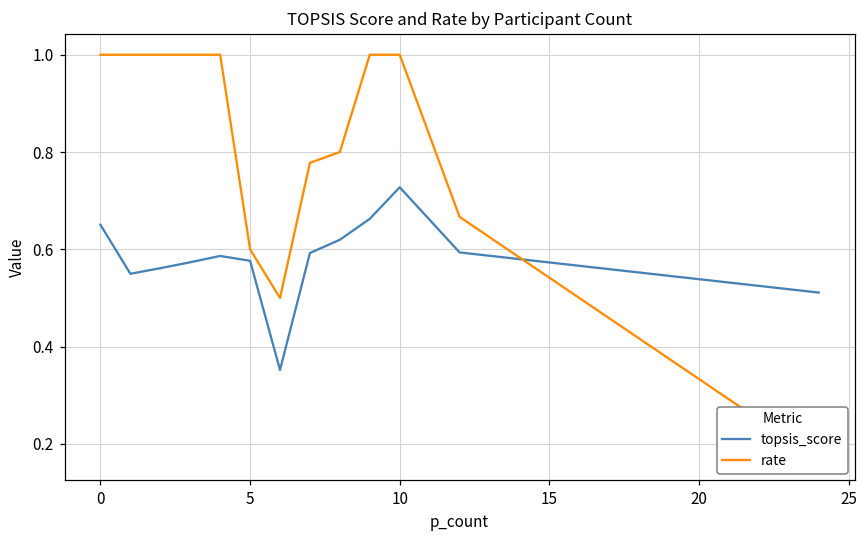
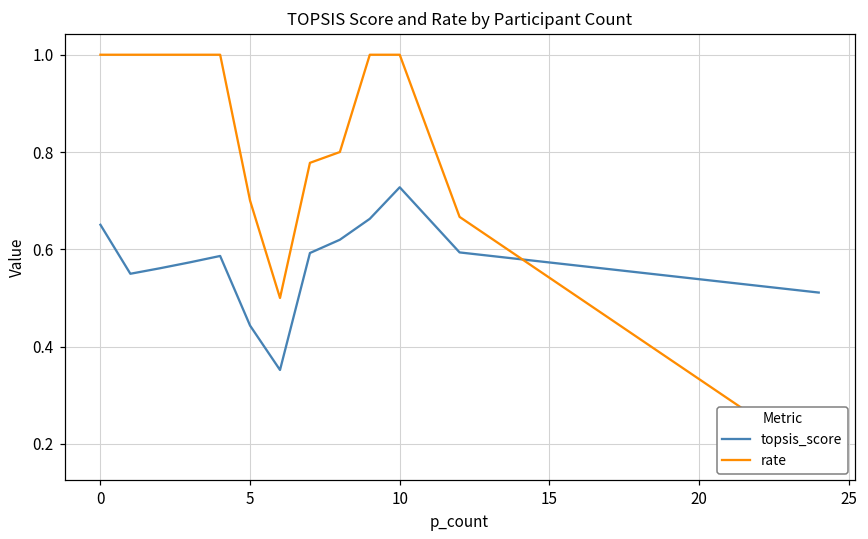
topsis_score, 5: 0.58 -> 0.44
rate, 5: 0.6 -> 0.7
